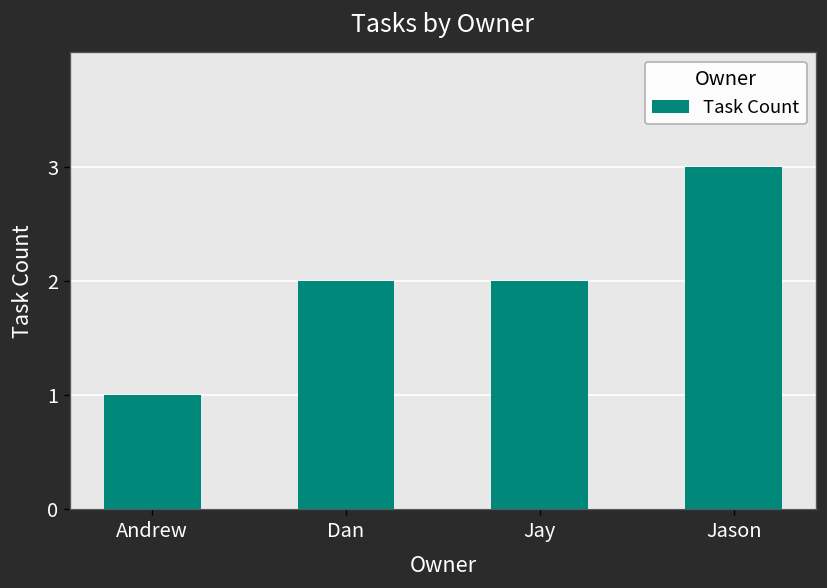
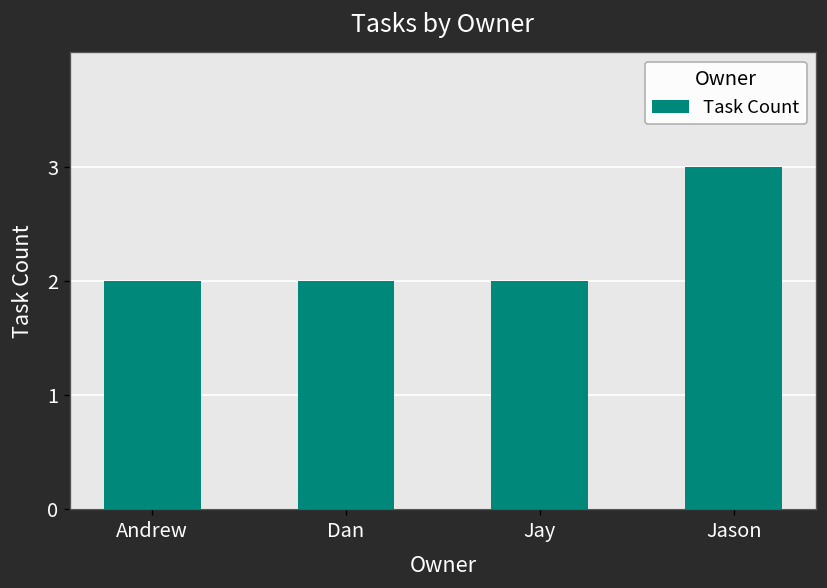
Andrew: 1 -> 2
